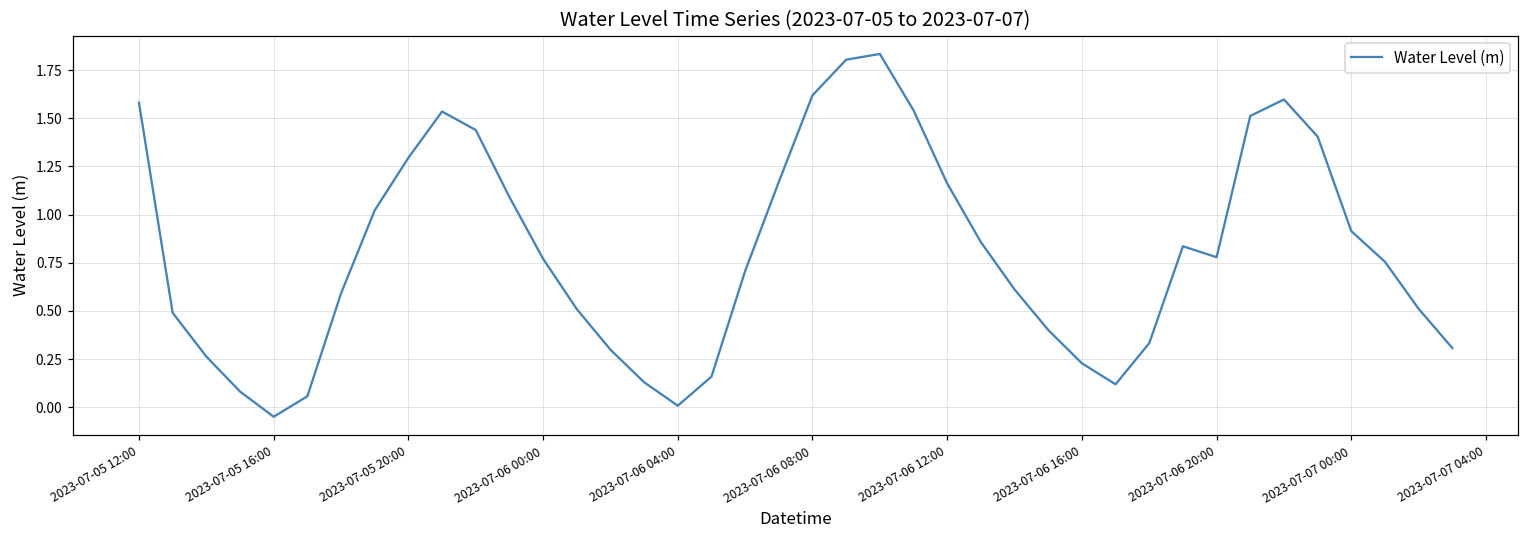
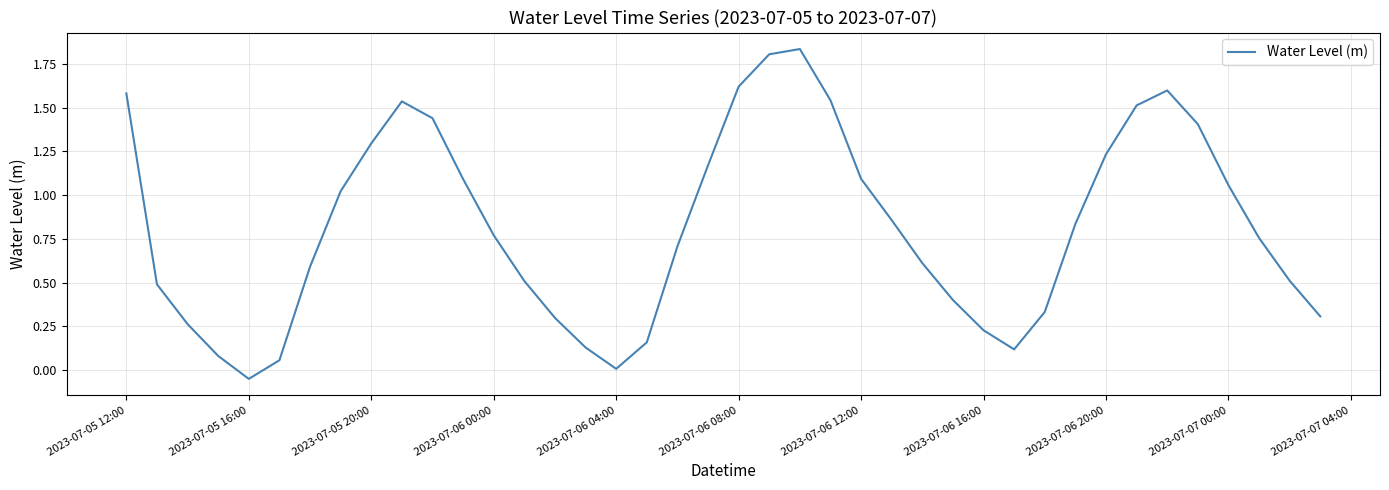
2023-07-06 12:00: 1.16 -> 1.09
2023-07-06 20:00: 0.78 -> 1.23
2023-07-07 00:00: 0.91 -> 1.06
